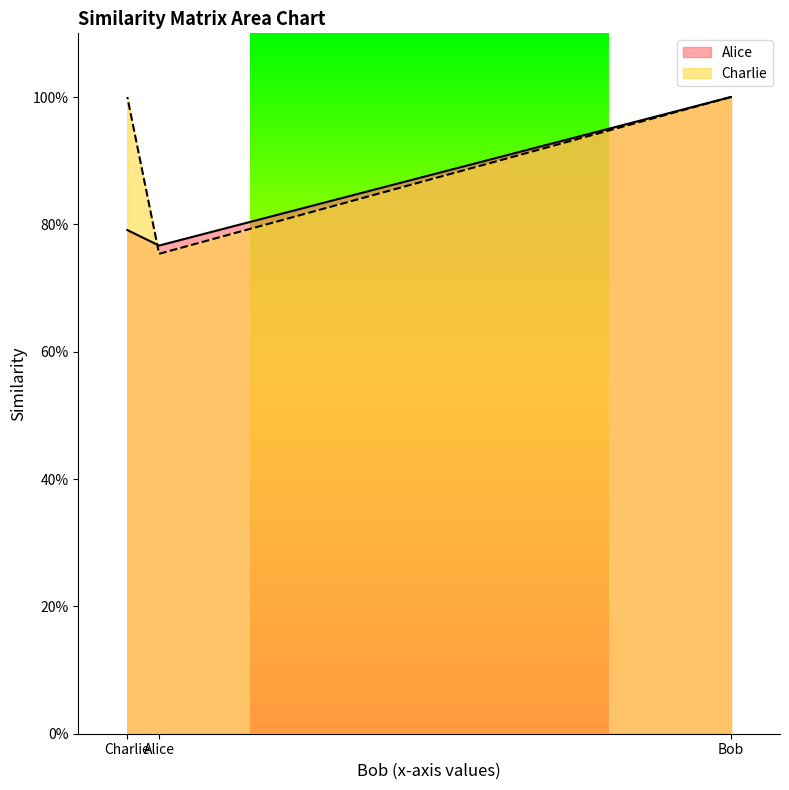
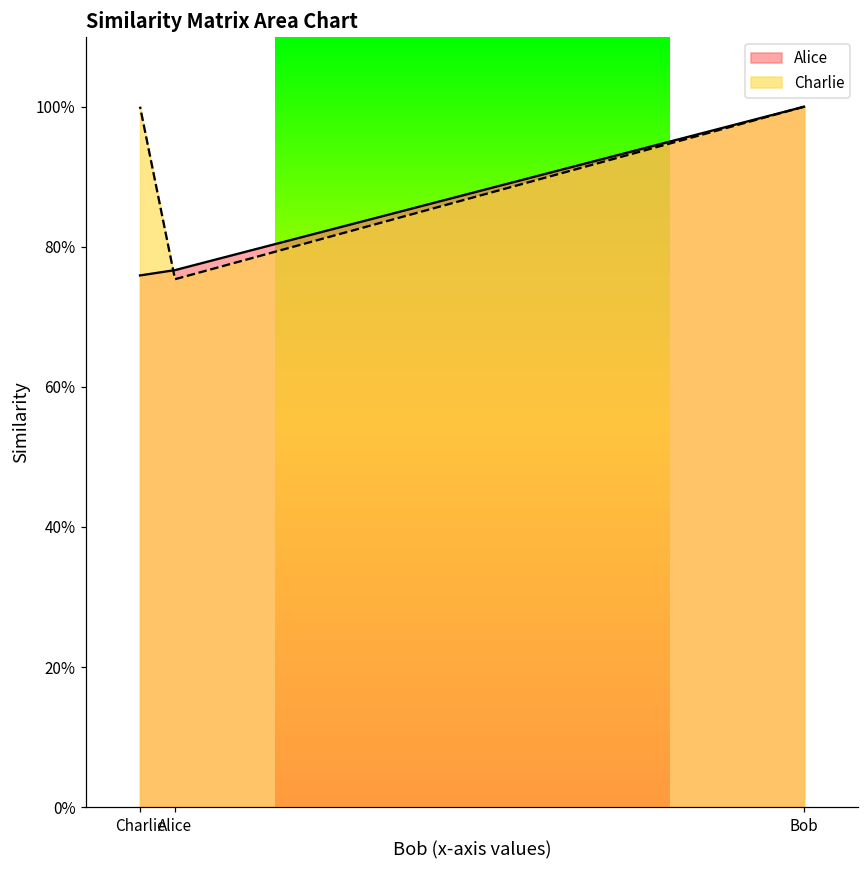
Alice, Charlie: 79% -> 76%
